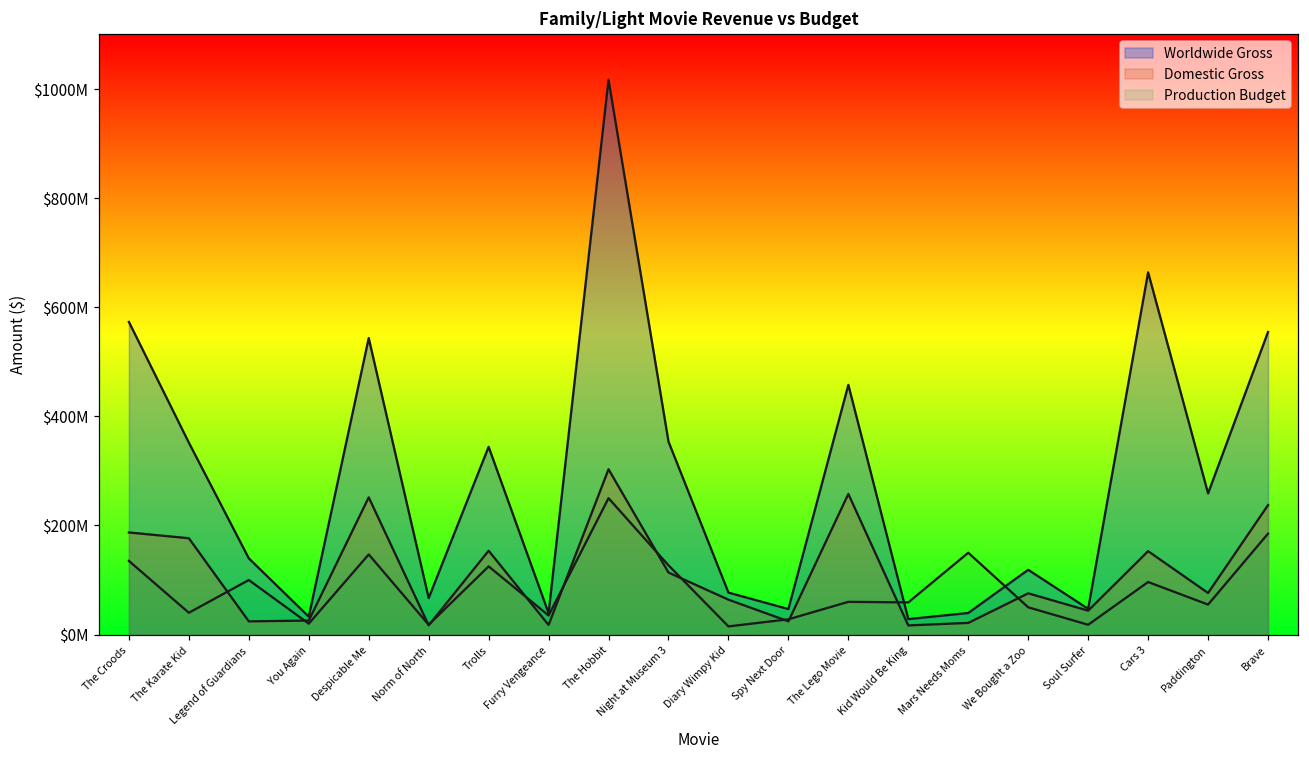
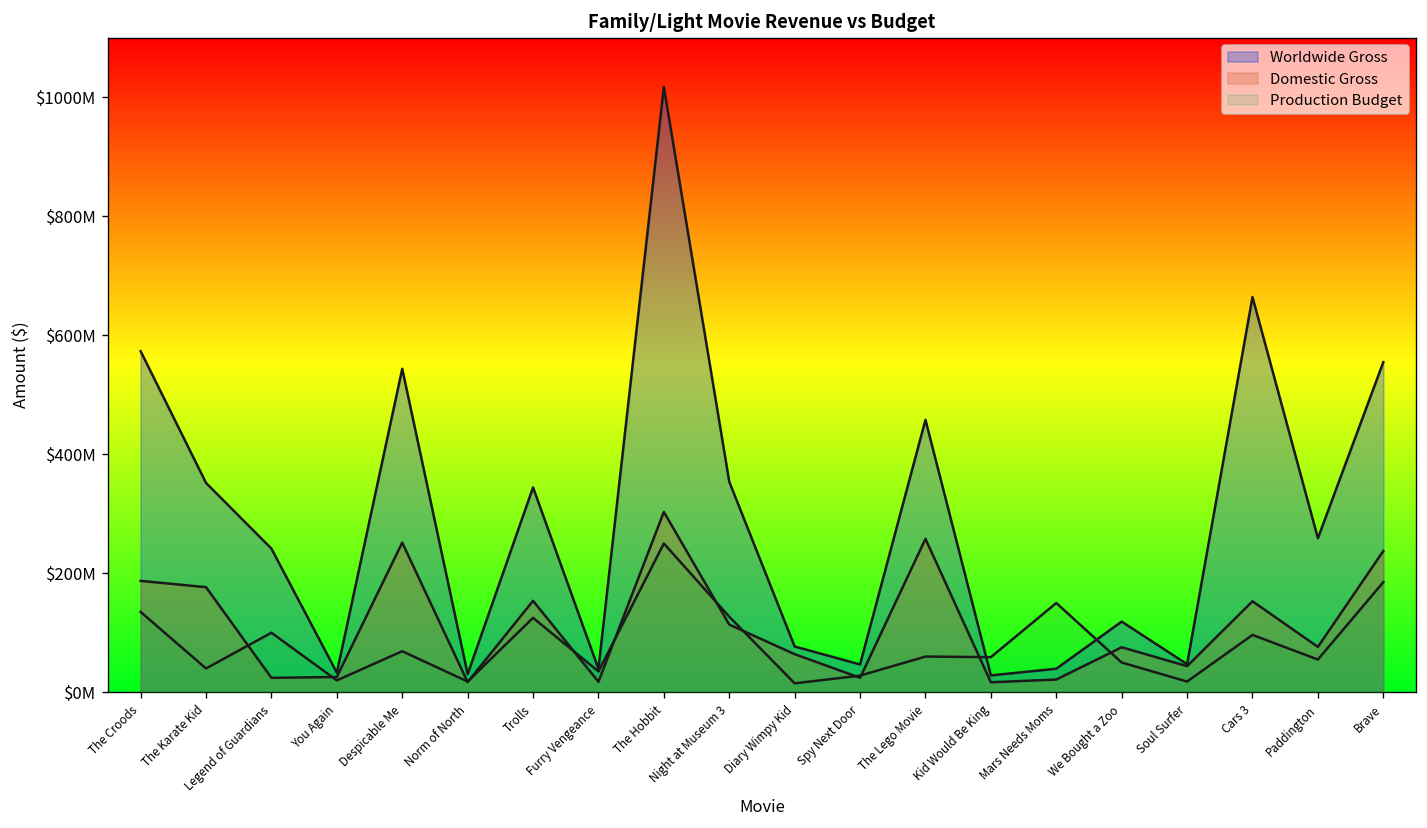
Worldwide Gross, Legend of Guardians: $140000000 -> $240000000
Production Budget, Despicable Me: $150000000 -> $70000000
Worldwide Gross, Norm of North: $70000000 -> $30000000
